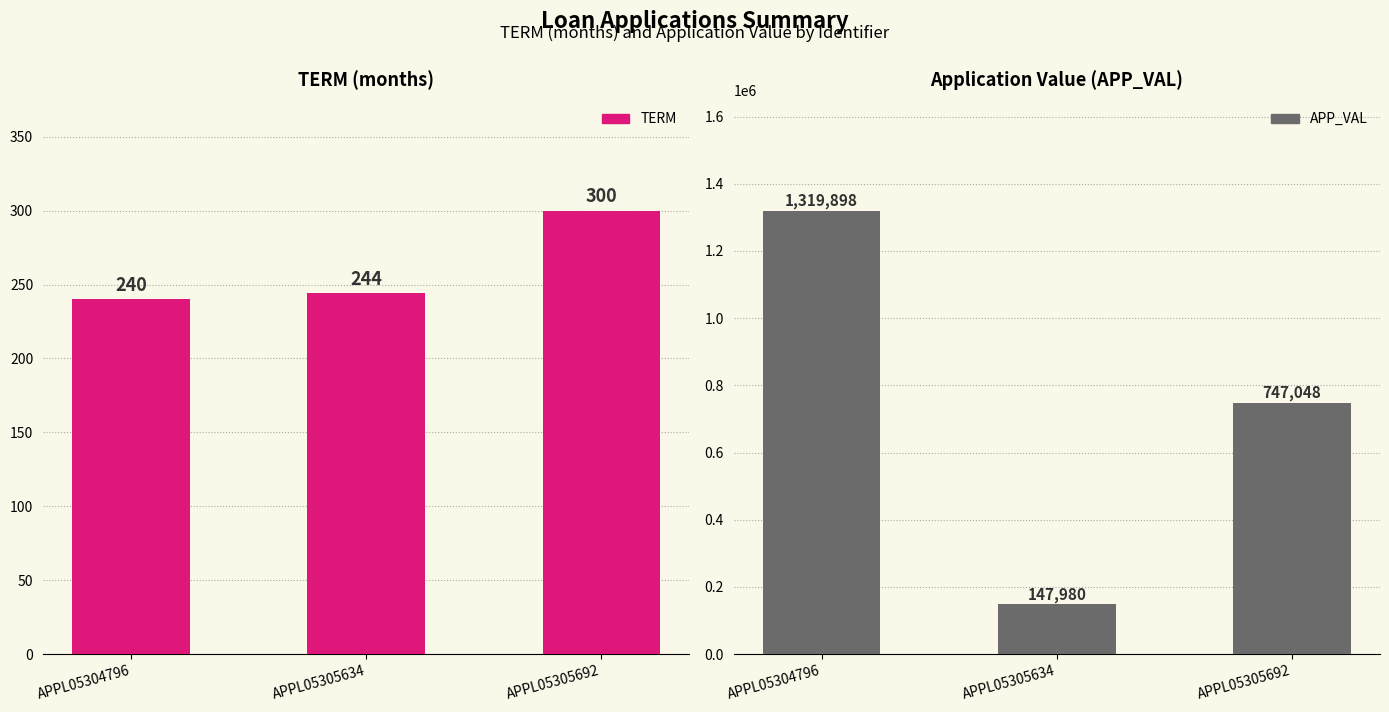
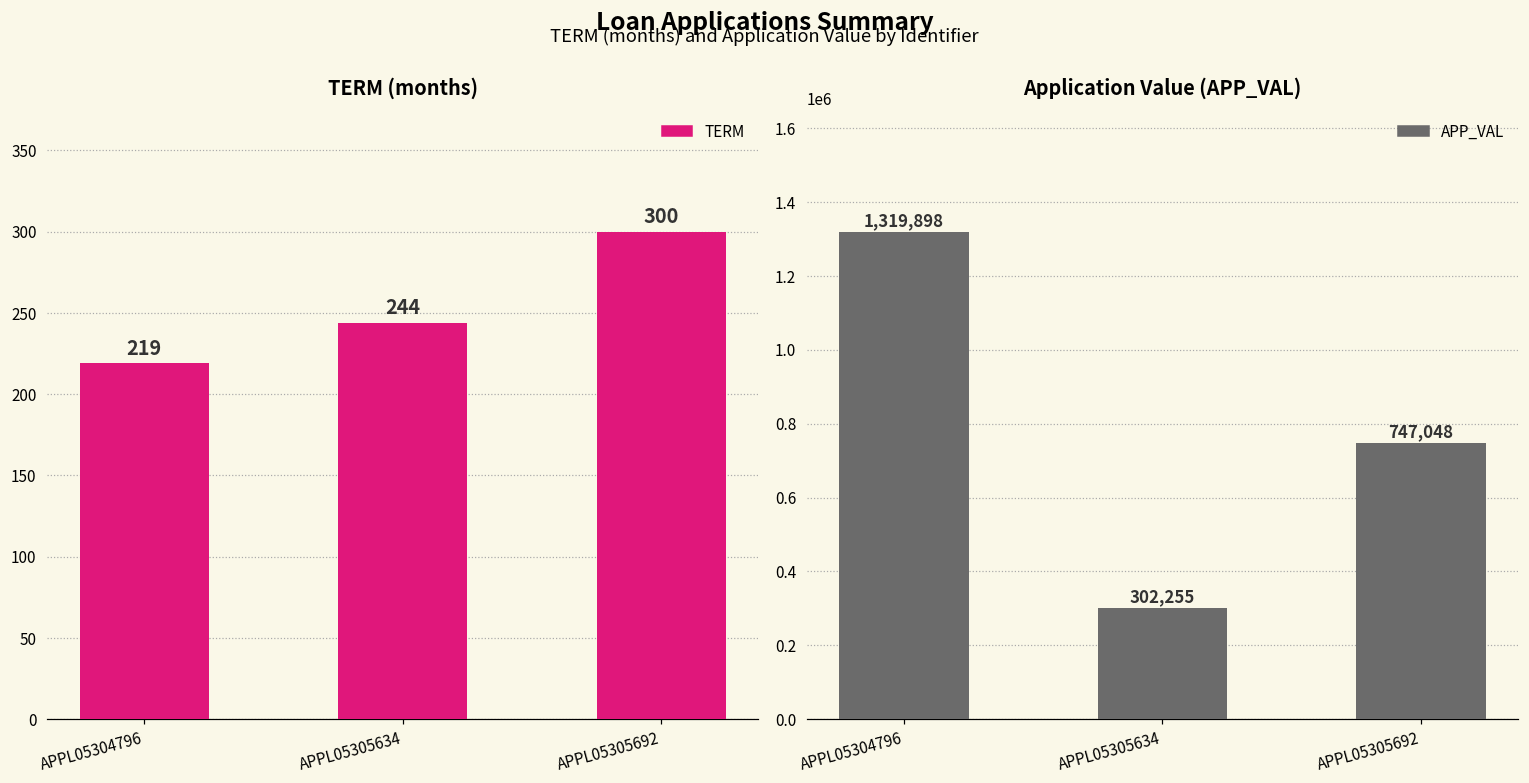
TERM (months), APPL05304796: 240 -> 219
Application Value (APP_VAL), APPL05305634: 147,980 -> 302,255
